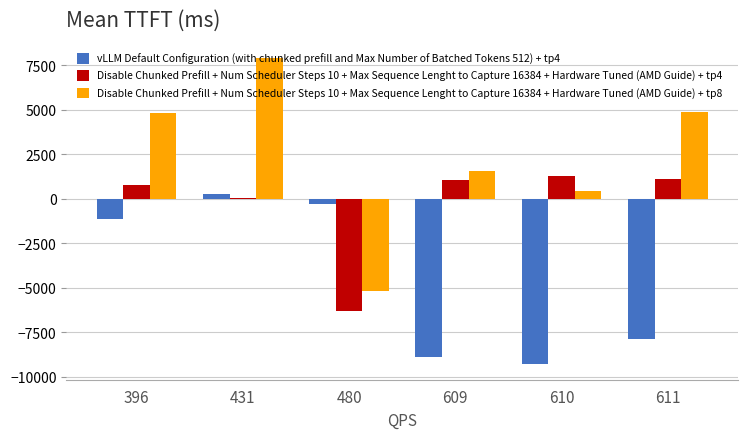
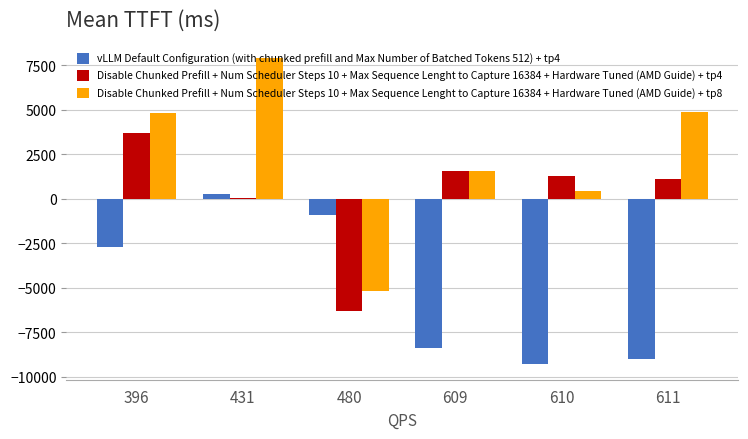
vLLM Default Configuration (with chunked prefill and Max Number of Batched Tokens 512) + tp4, 396: -1200 -> -2700
Disable Chunked Prefill + Num Scheduler Steps 10 + Max Sequence Lenght to Capture 16384 + Hardware Tuned (AMD Guide) + tp4, 396: 700 -> 3700
vLLM Default Configuration (with chunked prefill and Max Number of Batched Tokens 512) + tp4, 480: -300 -> -900
vLLM Default Configuration (with chunked prefill and Max Number of Batched Tokens 512) + tp4, 609: -8900 -> -8400
Disable Chunked Prefill + Num Scheduler Steps 10 + Max Sequence Lenght to Capture 16384 + Hardware Tuned (AMD Guide) + tp4, 609: 1000 -> 1600
vLLM Default Configuration (with chunked prefill and Max Number of Batched Tokens 512) + tp4, 611: -7900 -> -9000
